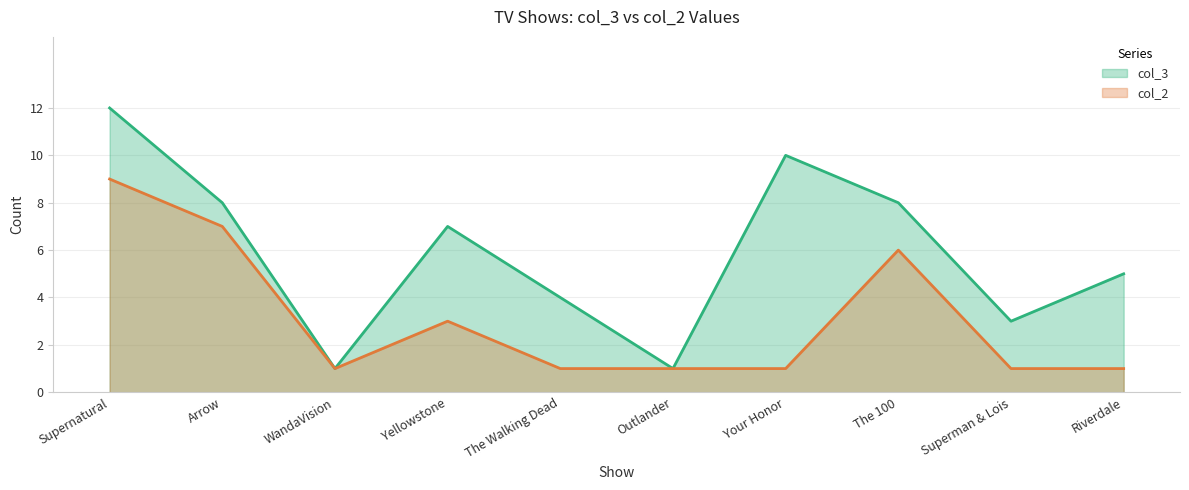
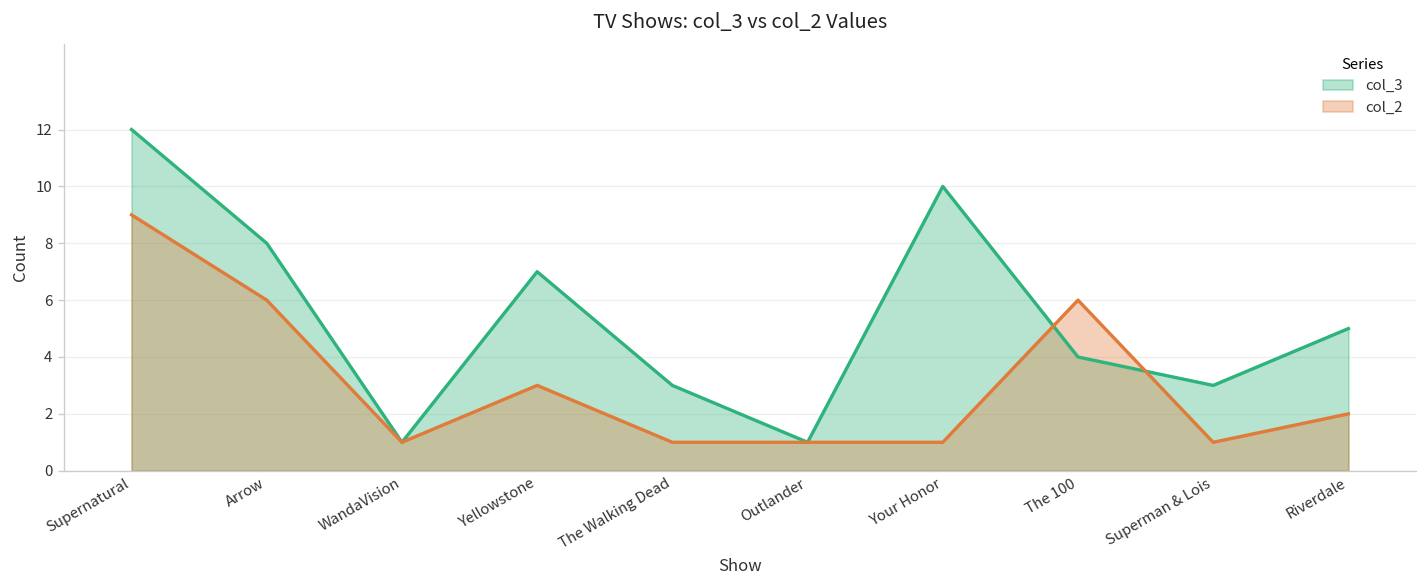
col_2, Arrow: 7 -> 6
col_3, The Walking Dead: 4 -> 3
col_3, The 100: 8 -> 4
col_2, Riverdale: 1 -> 2
